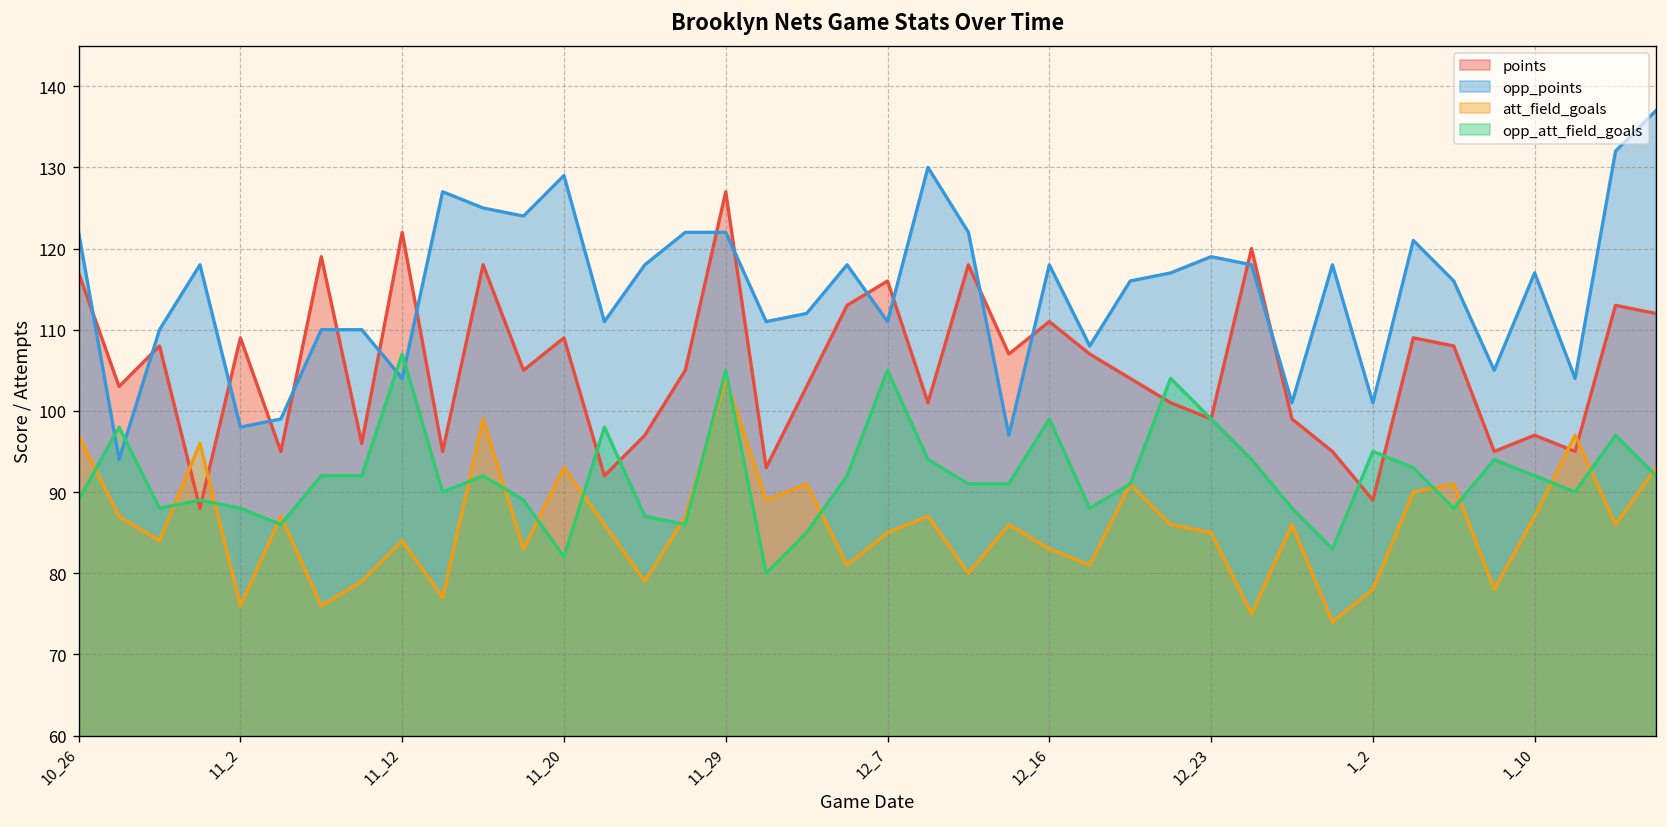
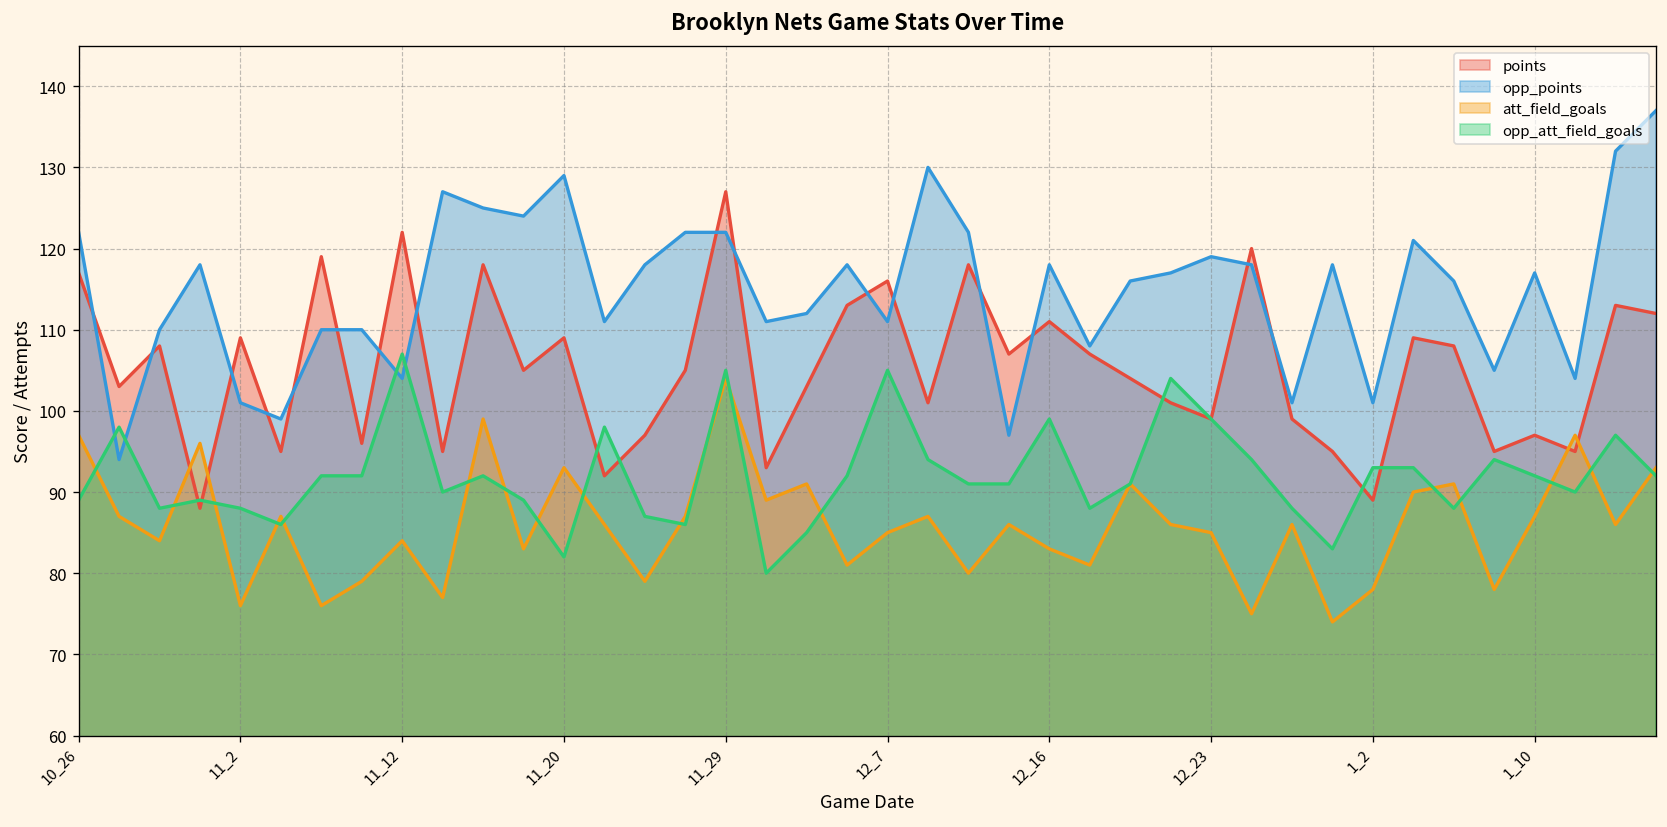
opp_points, 11_2: 98 -> 101
opp_att_field_goals, 1_2: 95 -> 93
